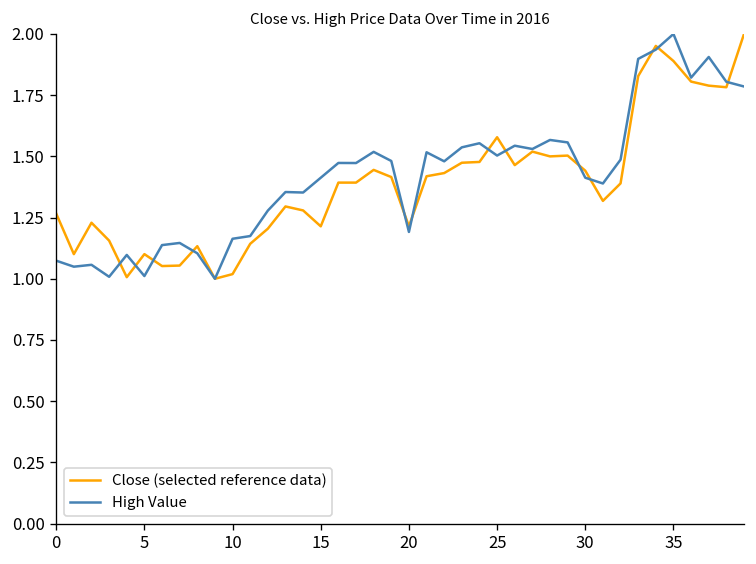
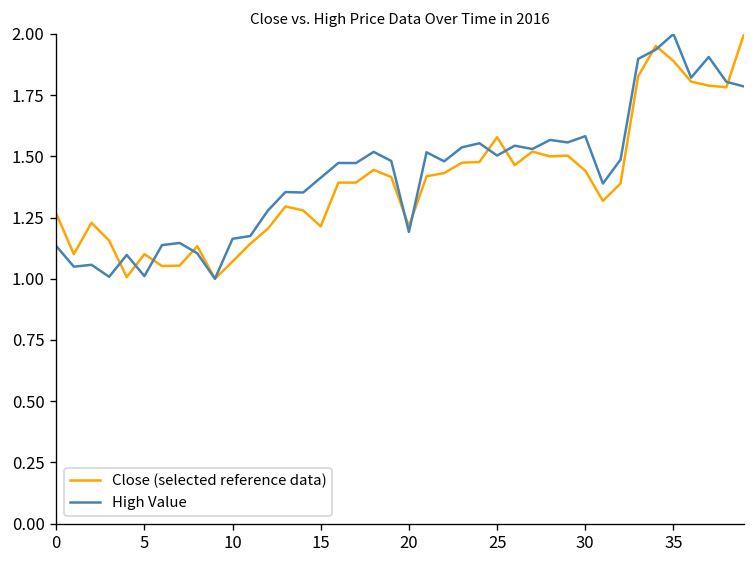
High Value, 0: 1.07 -> 1.13
Close (selected reference data), 10: 1.02 -> 1.07
High Value, 30: 1.41 -> 1.58
